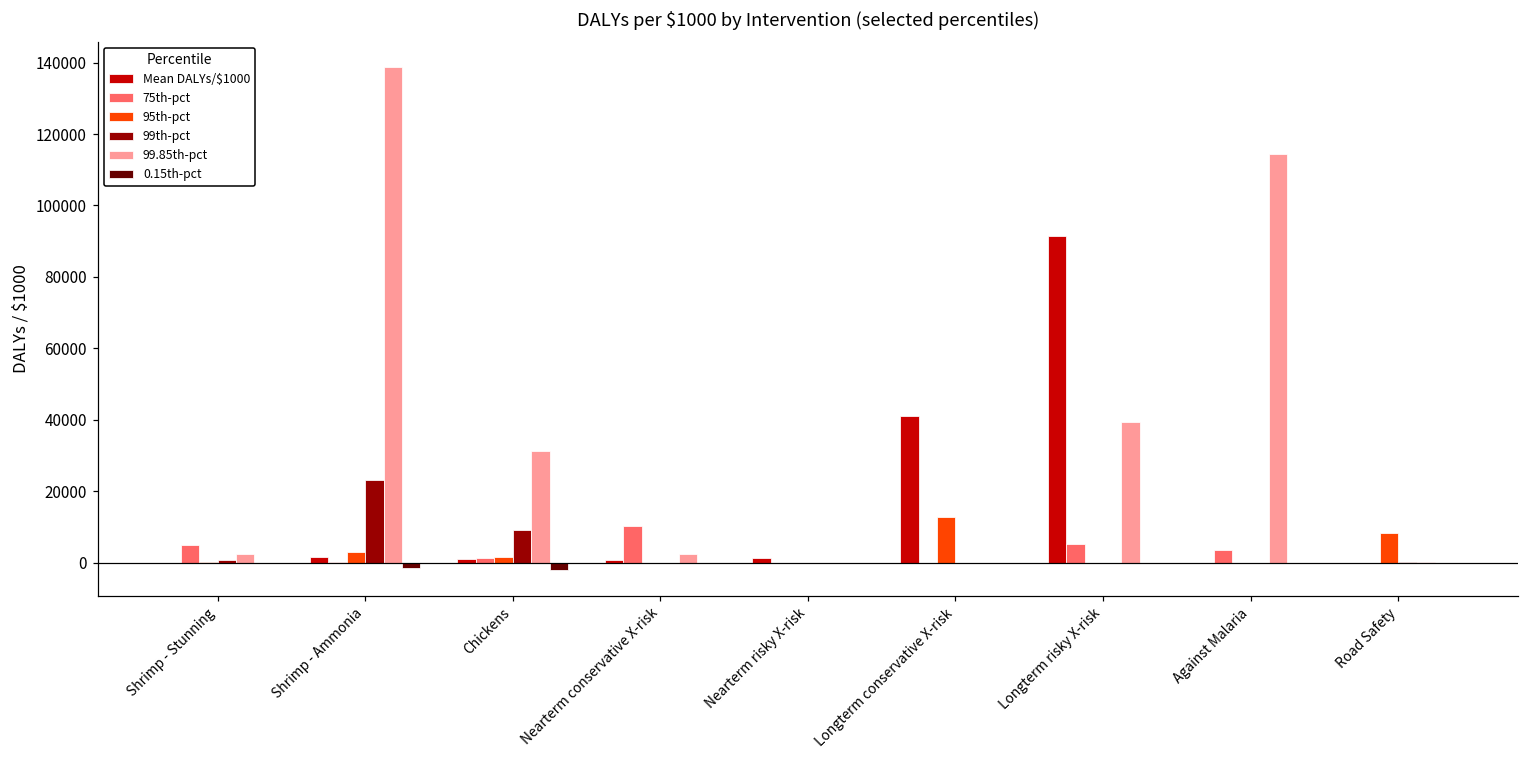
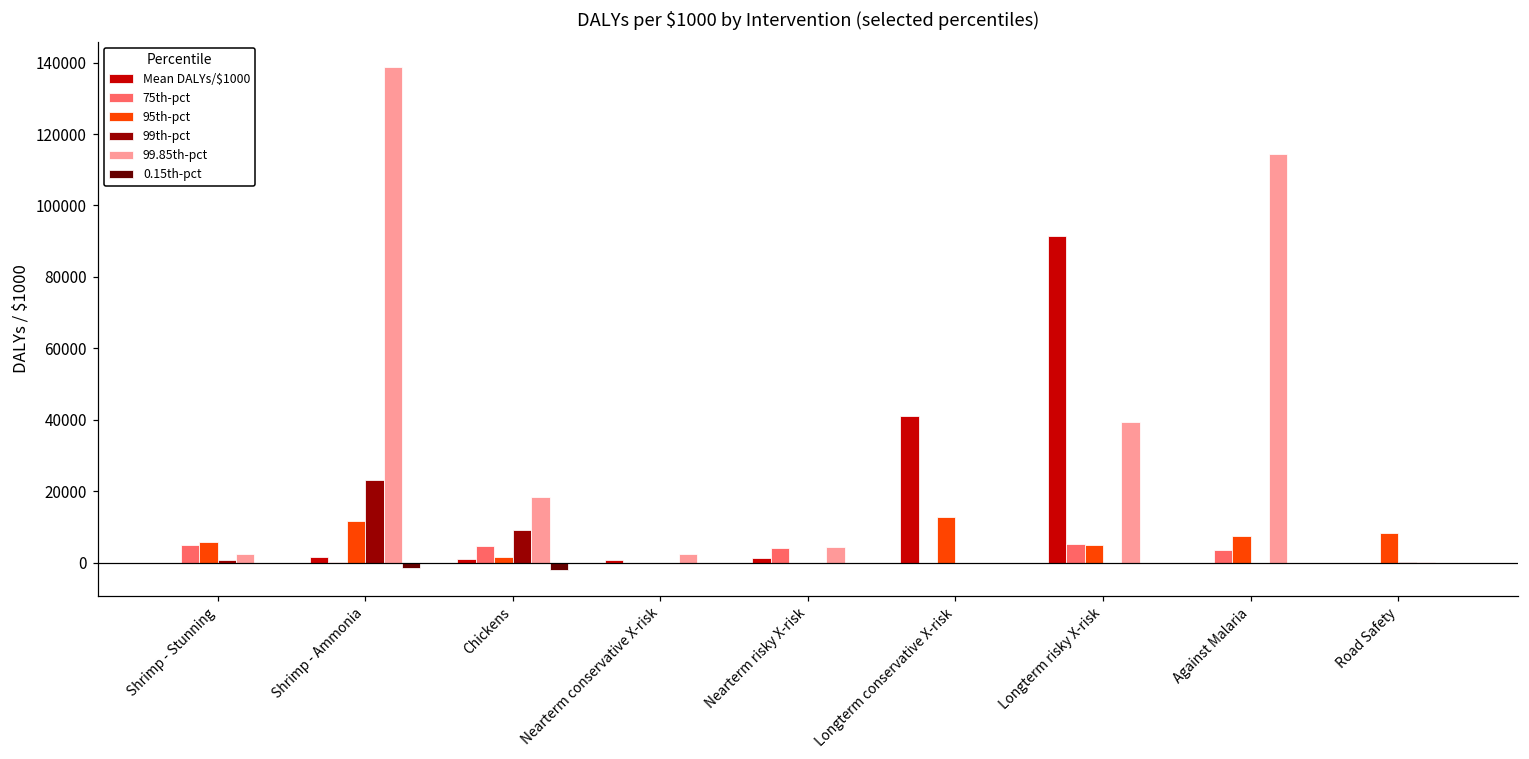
95th-pct, Shrimp - Stunning: 0 -> 6000
95th-pct, Shrimp - Ammonia: 3000 -> 12000
75th-pct, Chickens: 1000 -> 5000
99.85th-pct, Chickens: 31000 -> 18000
75th-pct, Nearterm conservative X-risk: 10000 -> 0
75th-pct, Nearterm risky X-risk: 0 -> 4000
99.85th-pct, Nearterm risky X-risk: 0 -> 4000
95th-pct, Longterm risky X-risk: 0 -> 5000
95th-pct, Against Malaria: 0 -> 7000
